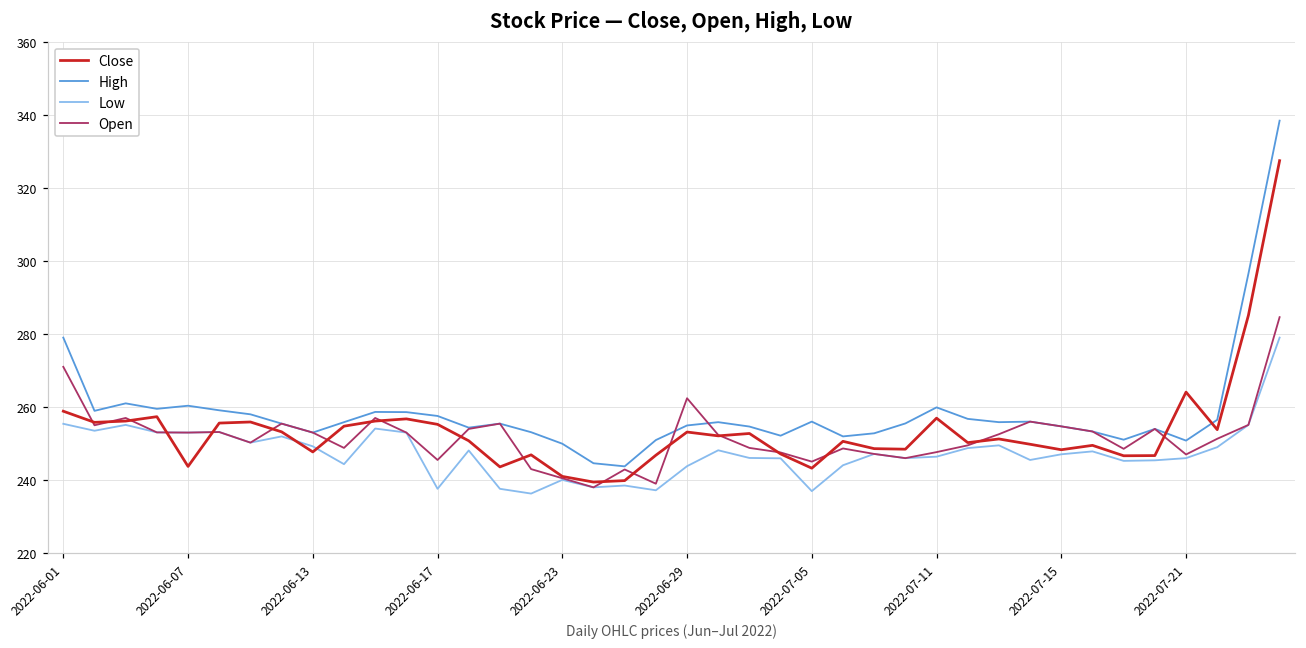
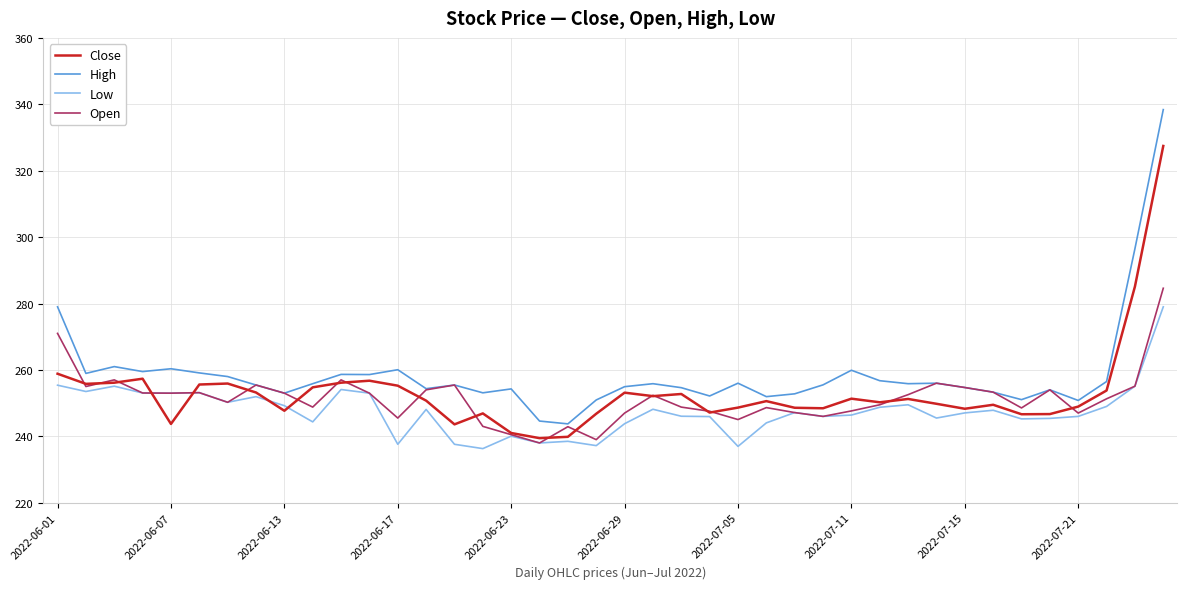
High, 2022-06-17: 258 -> 260
High, 2022-06-23: 250 -> 254
Open, 2022-06-29: 262 -> 247
Close, 2022-07-05: 243 -> 249
Close, 2022-07-11: 257 -> 251
Close, 2022-07-21: 264 -> 249
